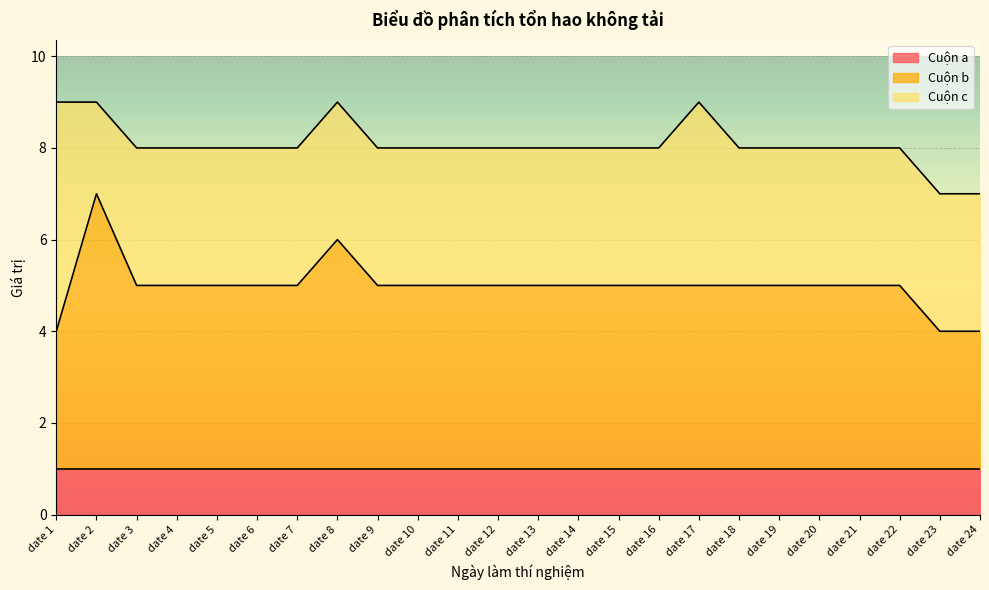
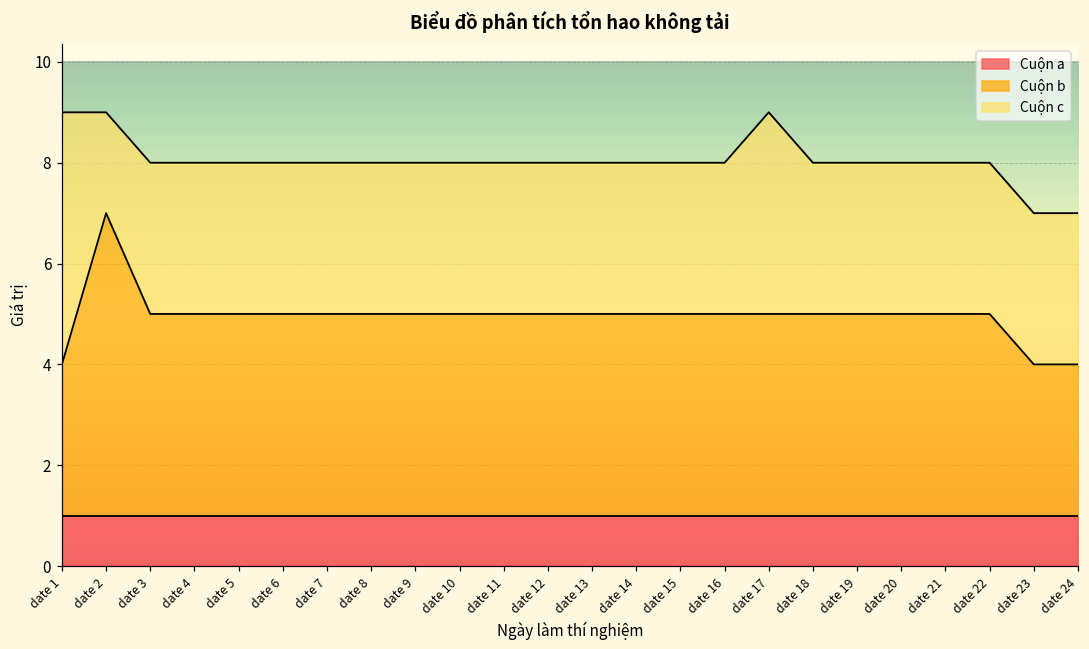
Cuộn b, date 8: 6.0 -> 5.0
